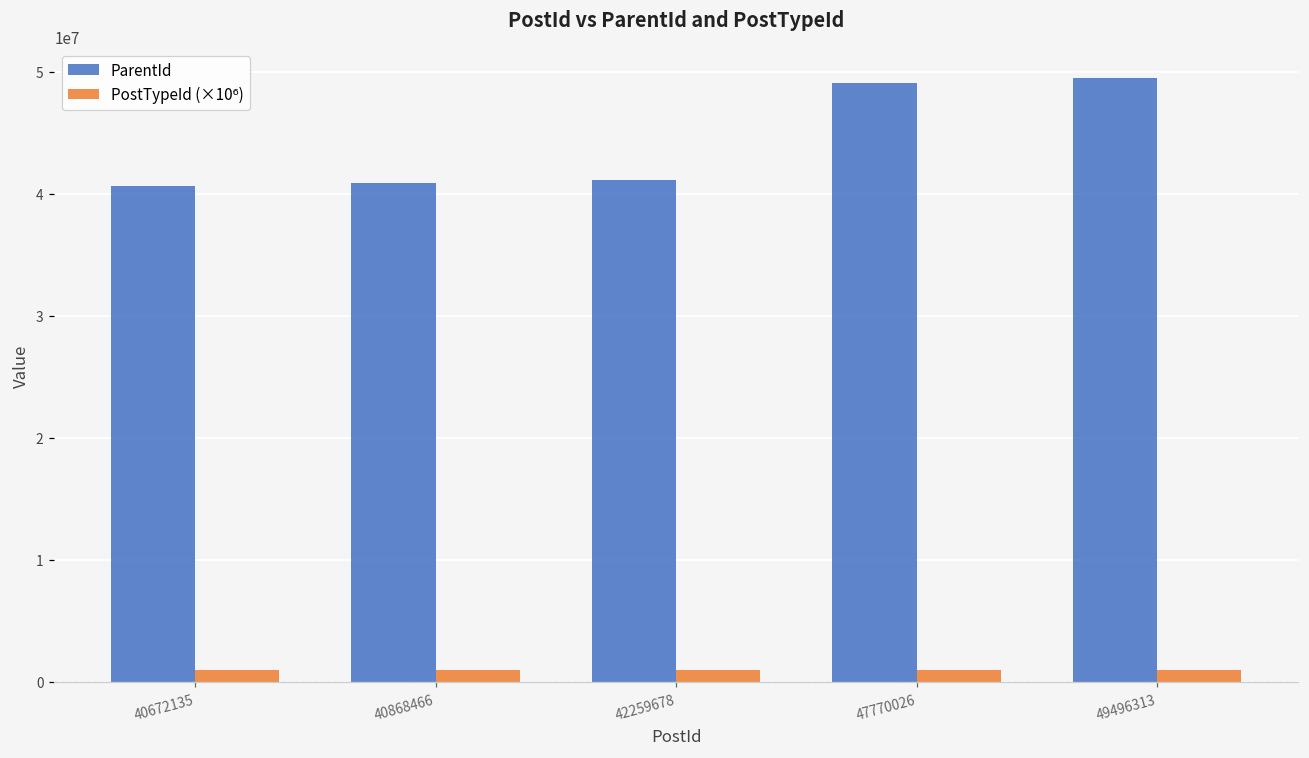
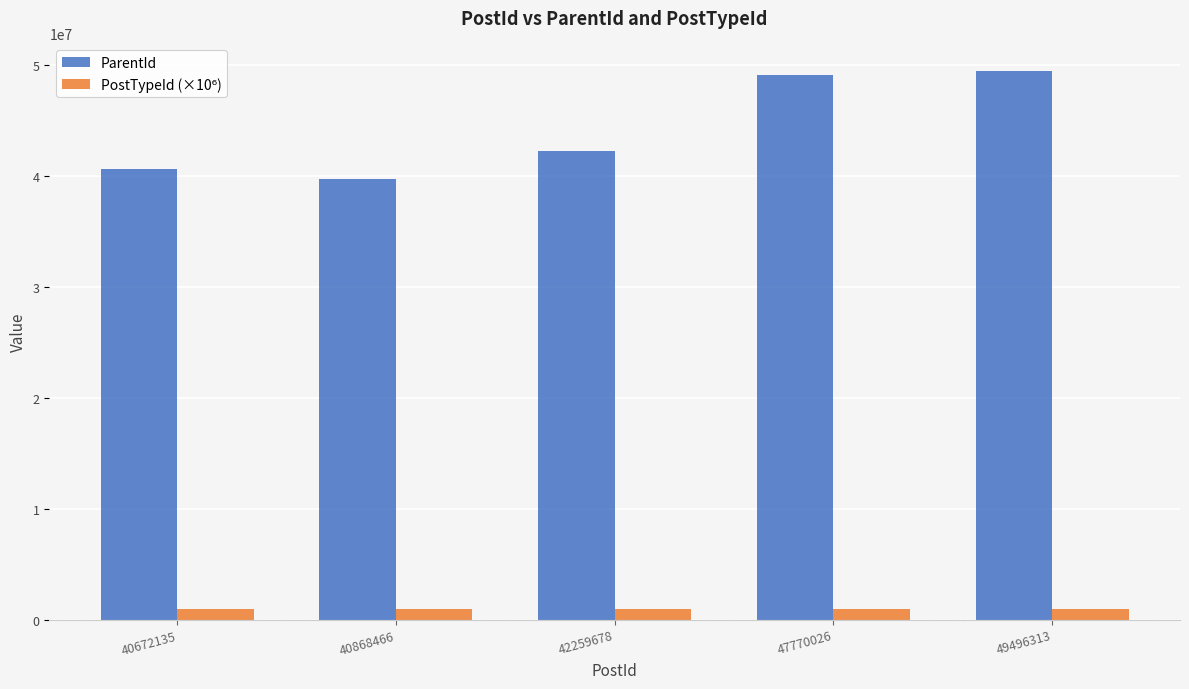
ParentId, 40868466: 40900000 -> 39800000
ParentId, 42259678: 41100000 -> 42300000
